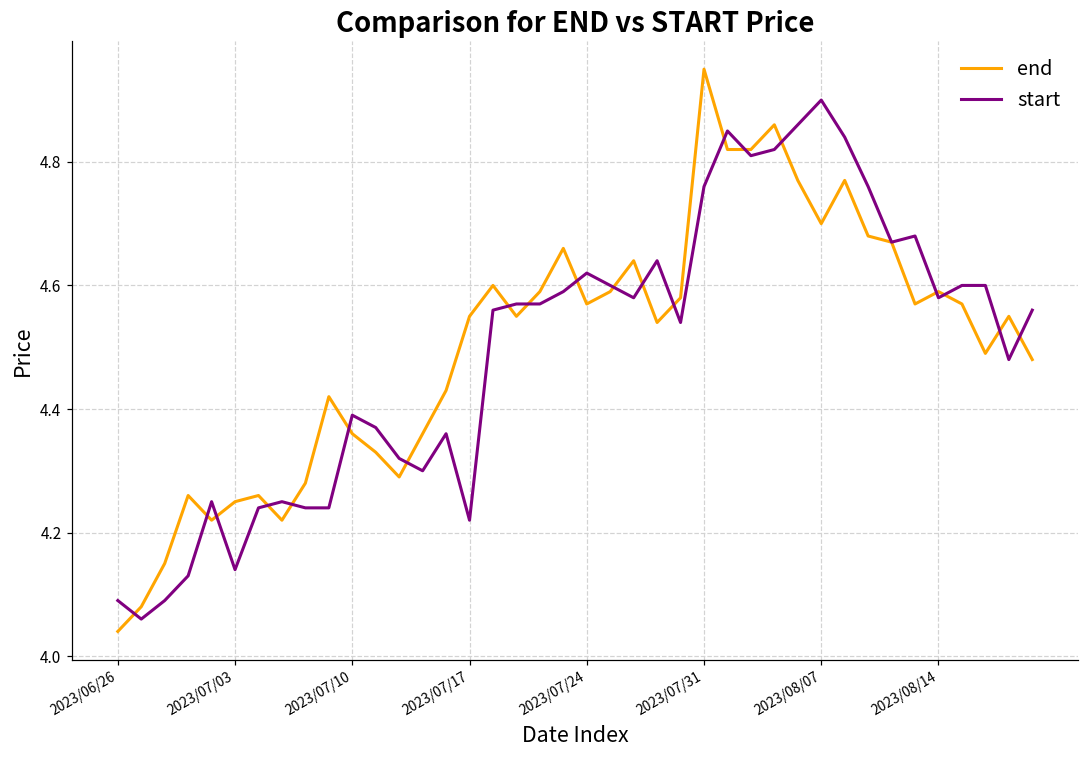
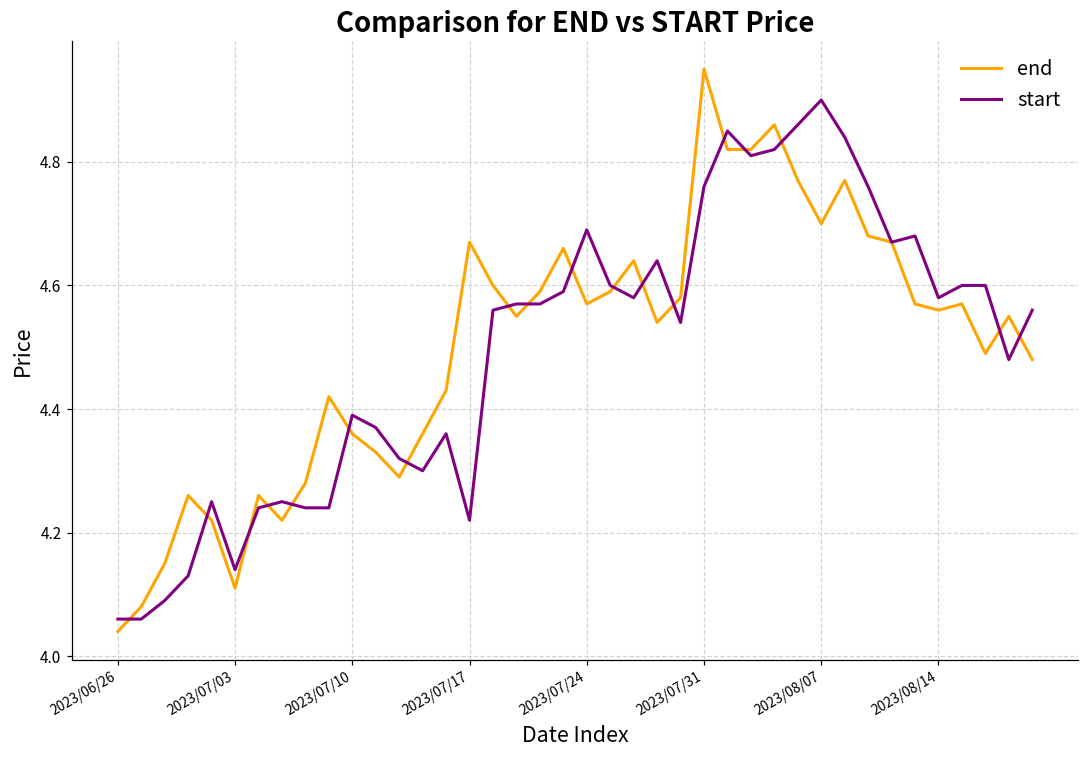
start, 2023/06/26: 4.09 -> 4.06
end, 2023/07/03: 4.25 -> 4.11
end, 2023/07/17: 4.55 -> 4.67
start, 2023/07/24: 4.62 -> 4.69
end, 2023/08/14: 4.59 -> 4.56
